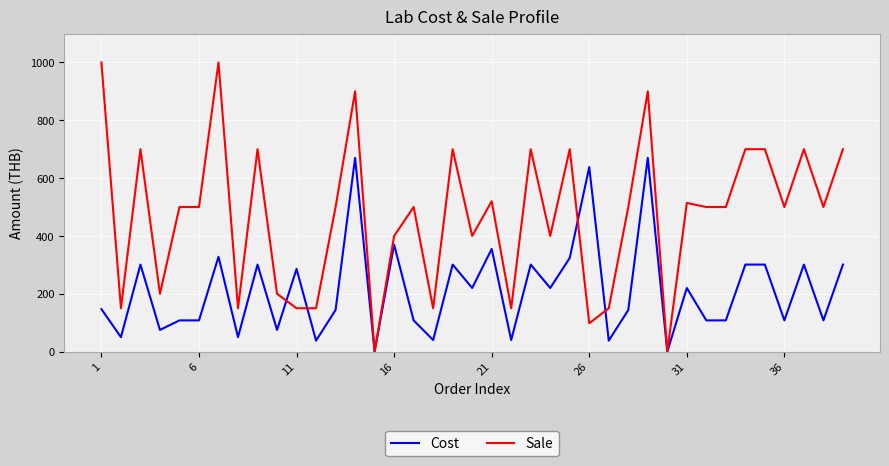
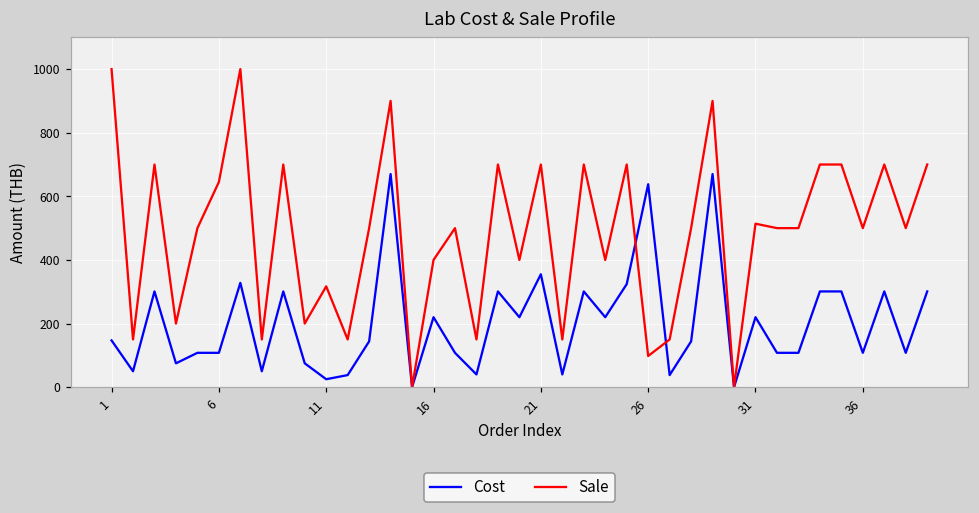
Sale, 6: 500 -> 650
Cost, 11: 290 -> 30
Sale, 11: 150 -> 320
Cost, 16: 370 -> 220
Sale, 21: 520 -> 700
